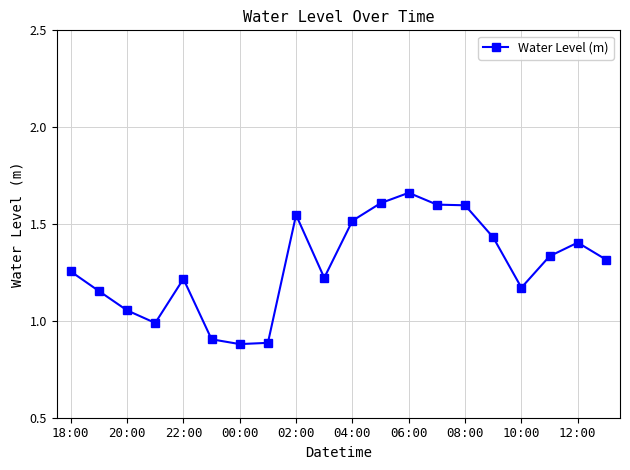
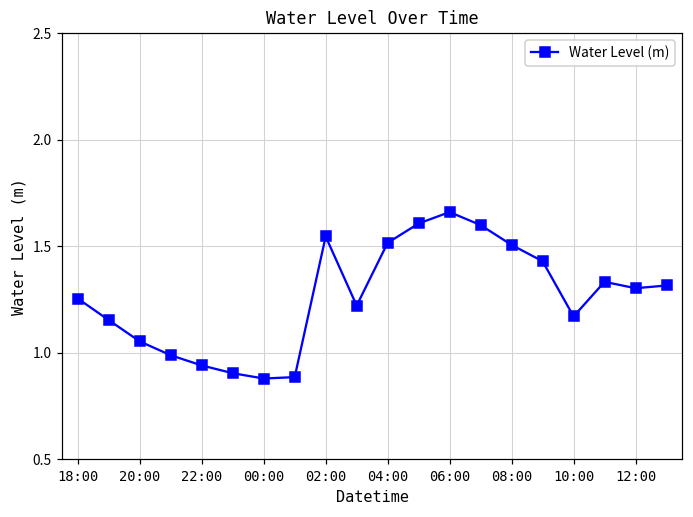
22:00: 1.22 -> 0.94
08:00: 1.60 -> 1.51
12:00: 1.40 -> 1.30
